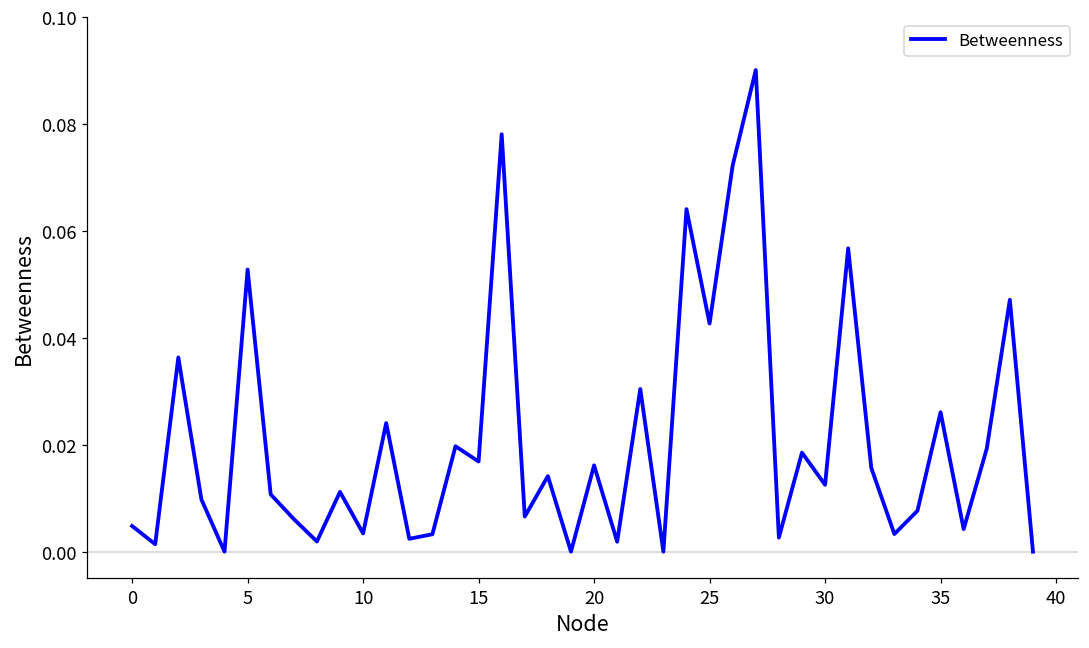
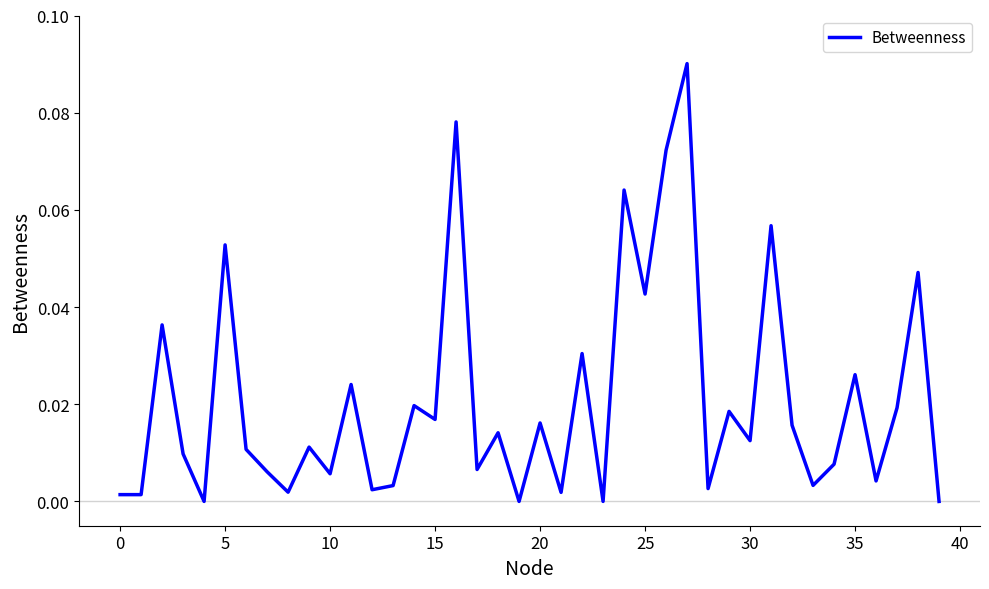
0: 0.005 -> 0.001
10: 0.003 -> 0.006
